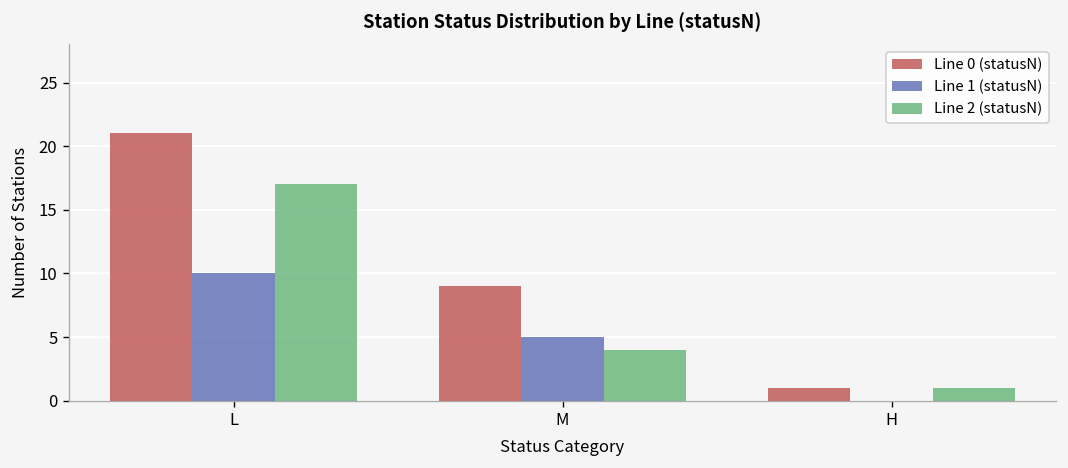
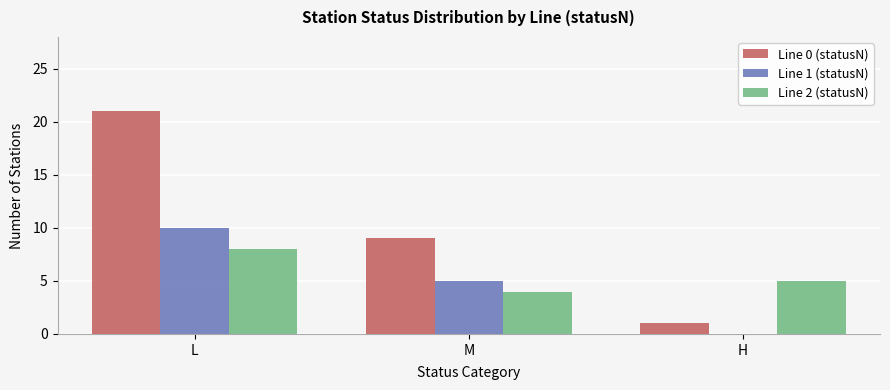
Line 2 (statusN), L: 17 -> 8
Line 2 (statusN), H: 1 -> 5
